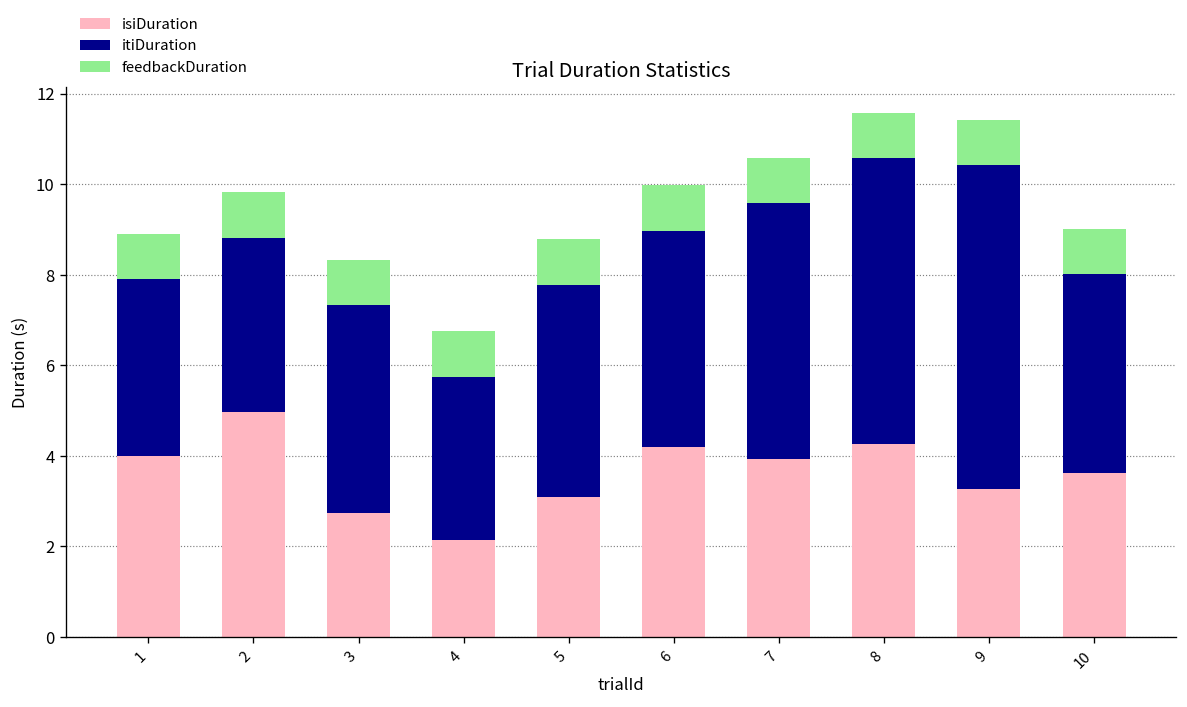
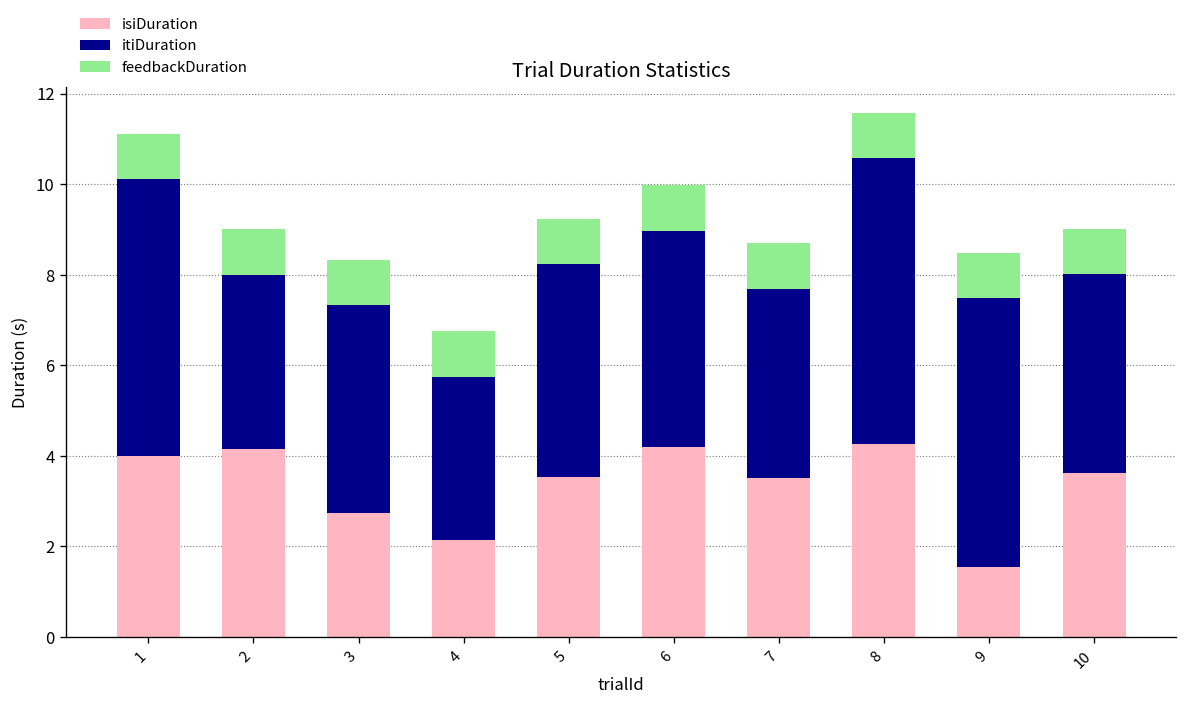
itiDuration, 1: 3.9 -> 6.1
isiDuration, 2: 5.0 -> 4.1
isiDuration, 5: 3.1 -> 3.5
isiDuration, 7: 3.9 -> 3.5
itiDuration, 7: 5.7 -> 4.2
isiDuration, 9: 3.3 -> 1.6
itiDuration, 9: 7.2 -> 5.9
